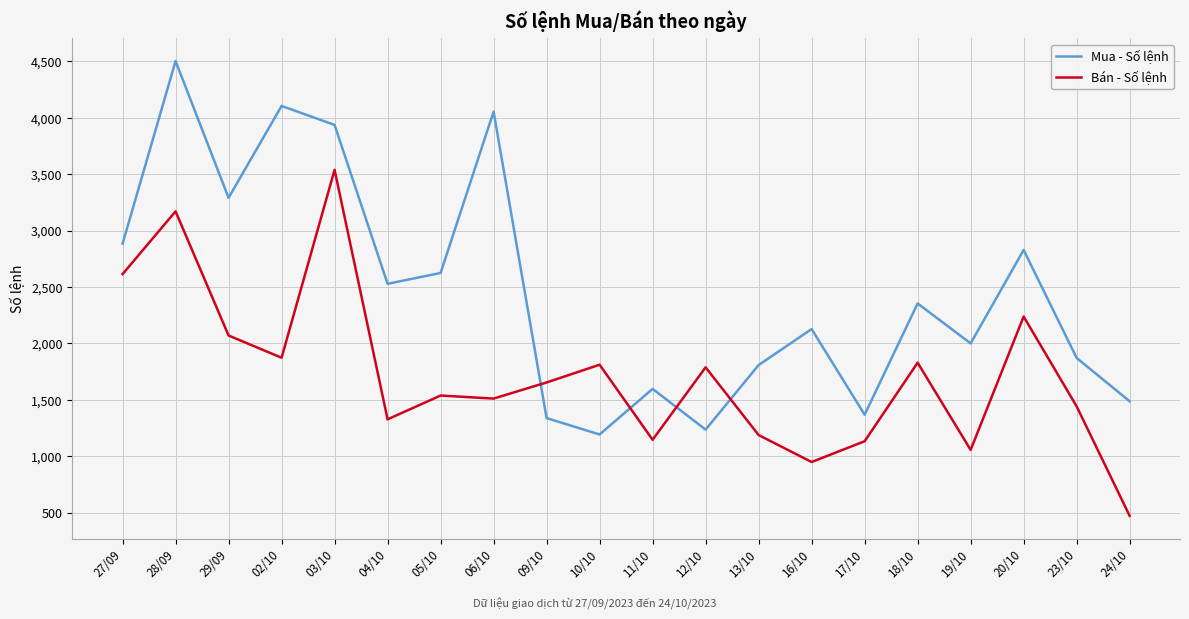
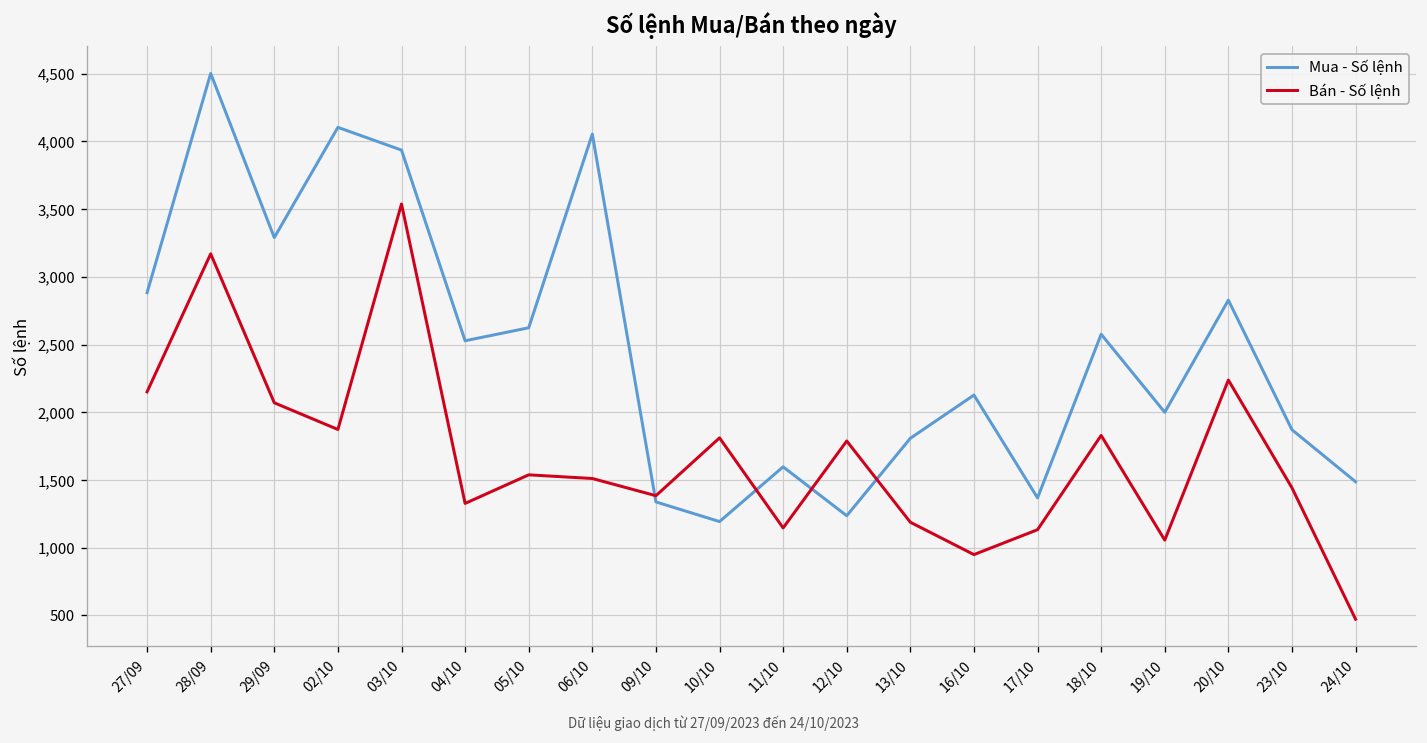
Bán - Số lệnh, 27/09: 2,610 -> 2,150
Bán - Số lệnh, 09/10: 1,650 -> 1,380
Mua - Số lệnh, 18/10: 2,350 -> 2,580
